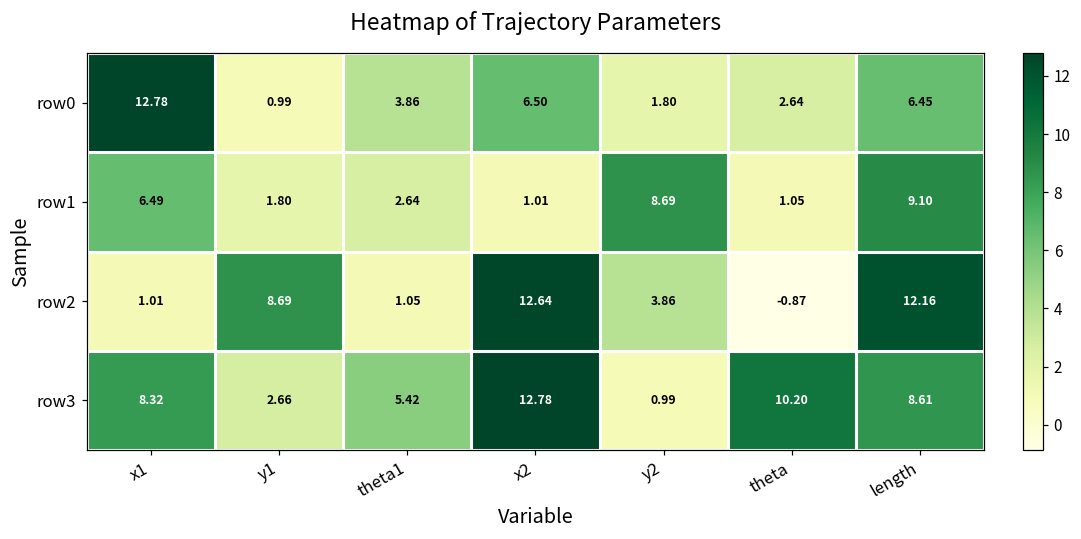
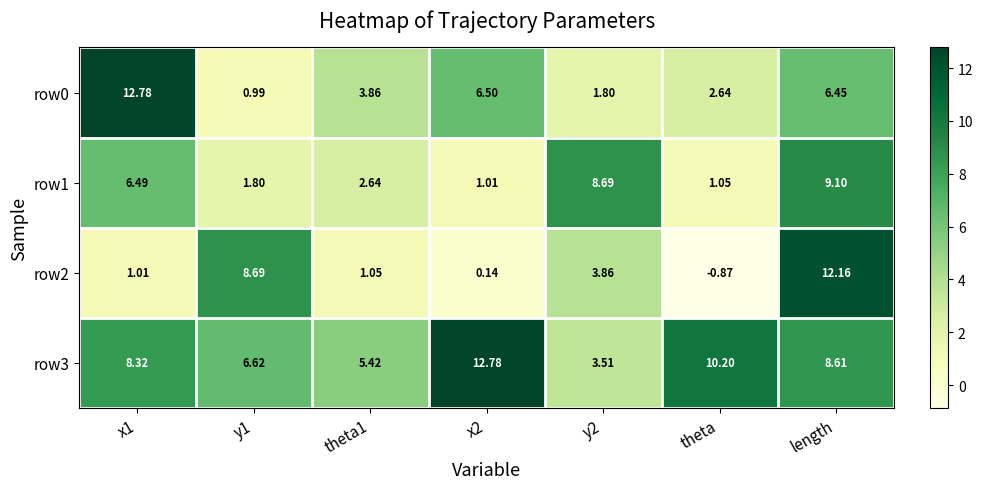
row2, x2: 12.64 -> 0.14
row3, y1: 2.66 -> 6.62
row3, y2: 0.99 -> 3.51
